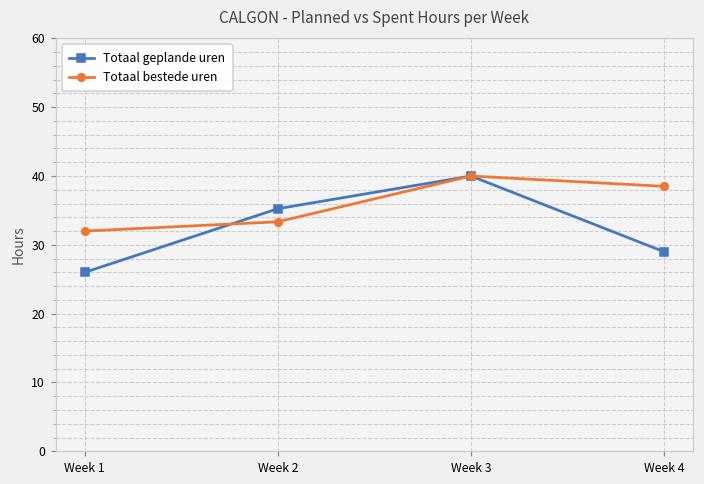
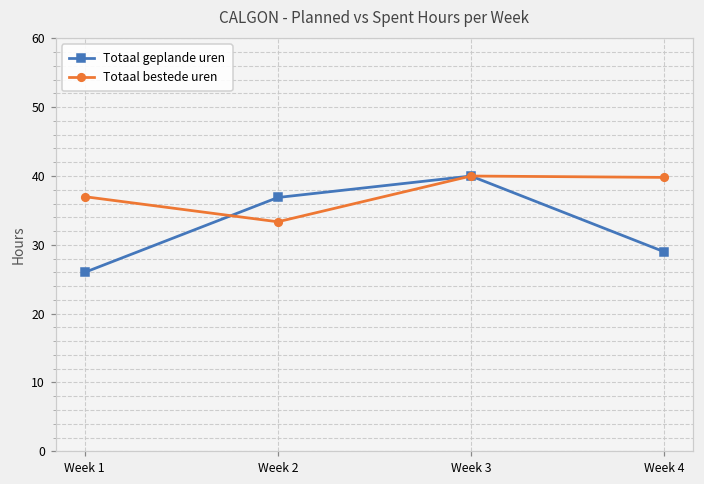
Totaal bestede uren, Week 1: 32 -> 37
Totaal geplande uren, Week 2: 35 -> 37
Totaal bestede uren, Week 4: 39 -> 40
